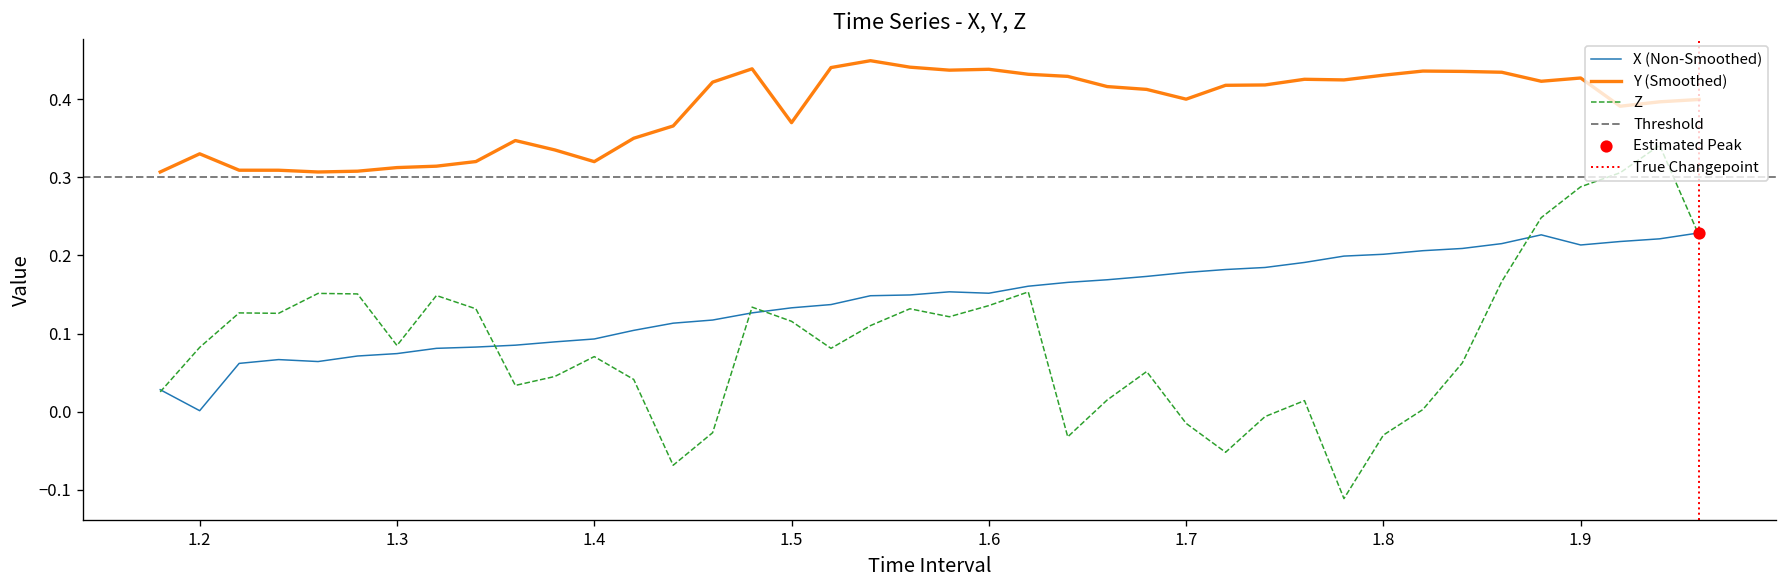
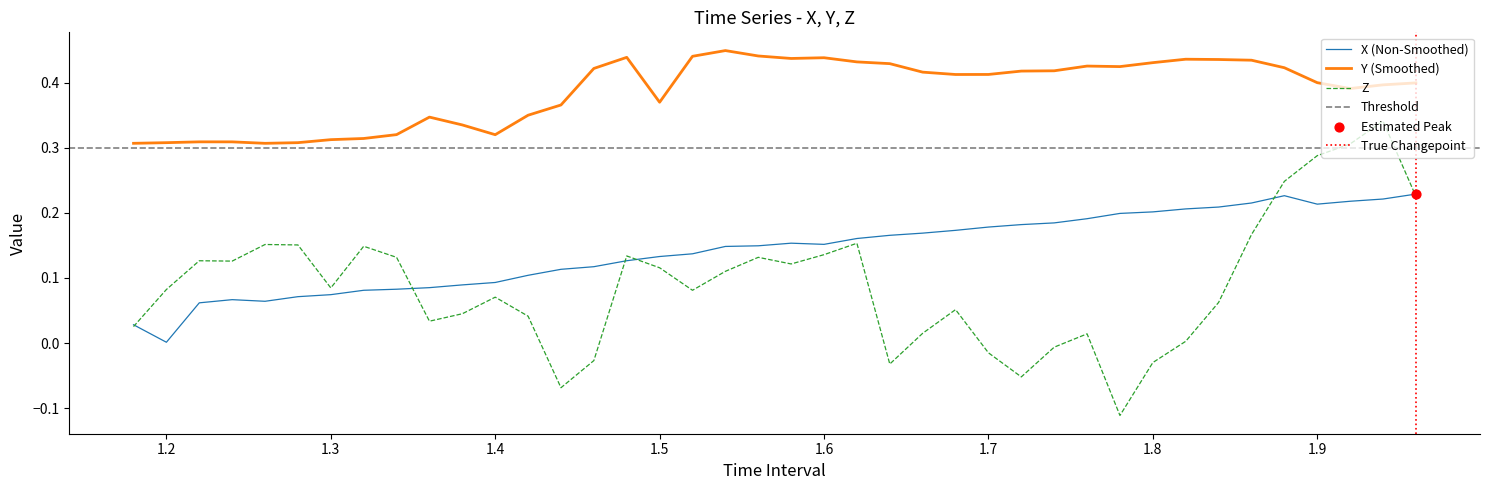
Y (Smoothed), 1.2: 0.33 -> 0.31
Y (Smoothed), 1.7: 0.40 -> 0.41
Y (Smoothed), 1.9: 0.43 -> 0.40
